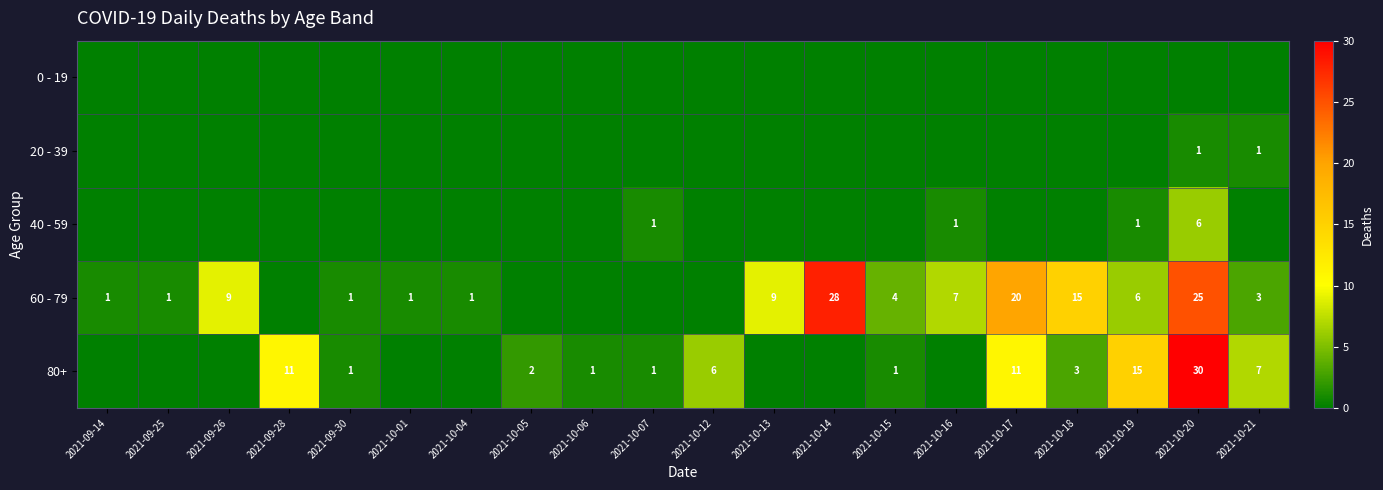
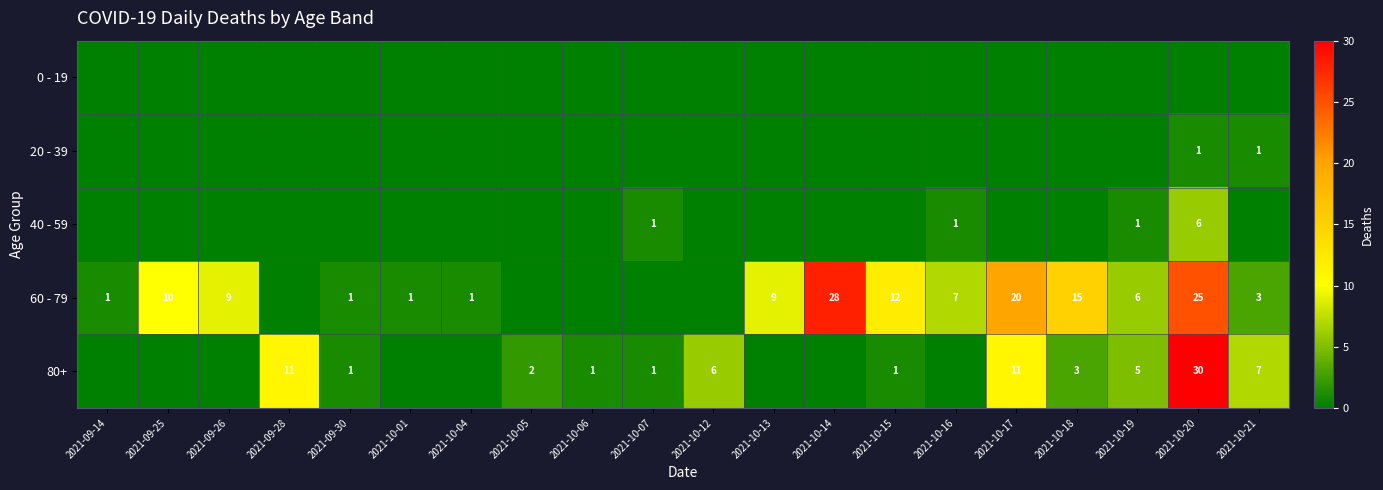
60 - 79, 2021-09-25: 1 -> 10
60 - 79, 2021-10-15: 4 -> 12
80+, 2021-10-19: 15 -> 5
